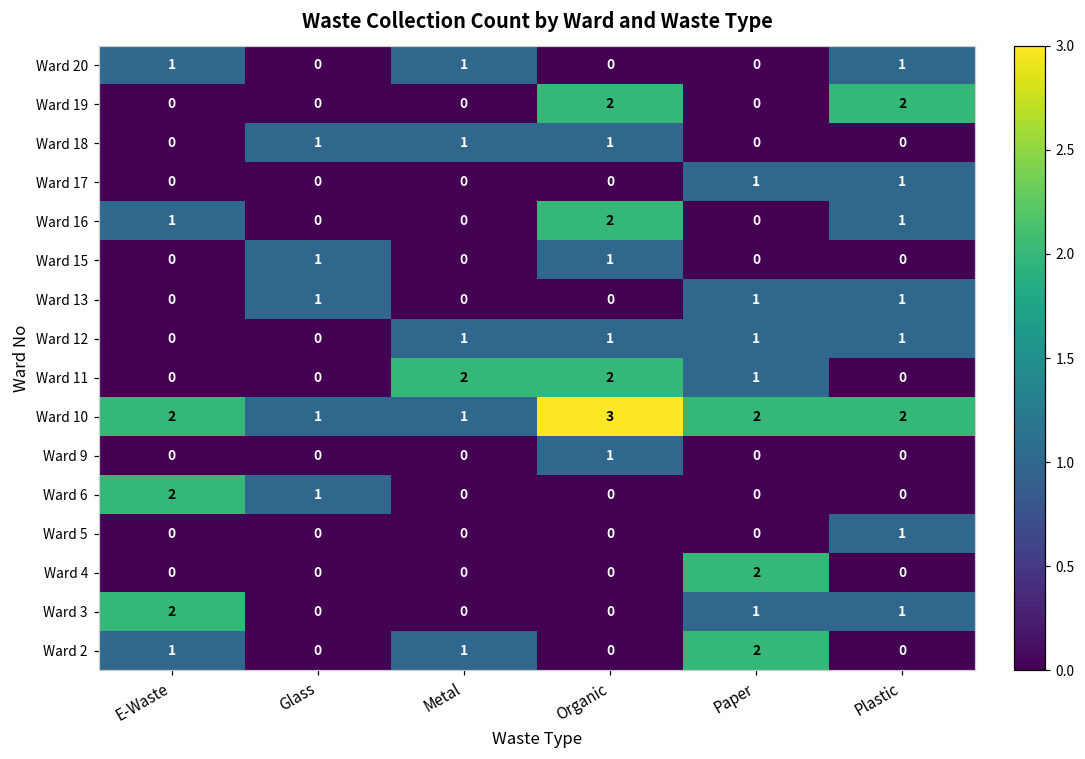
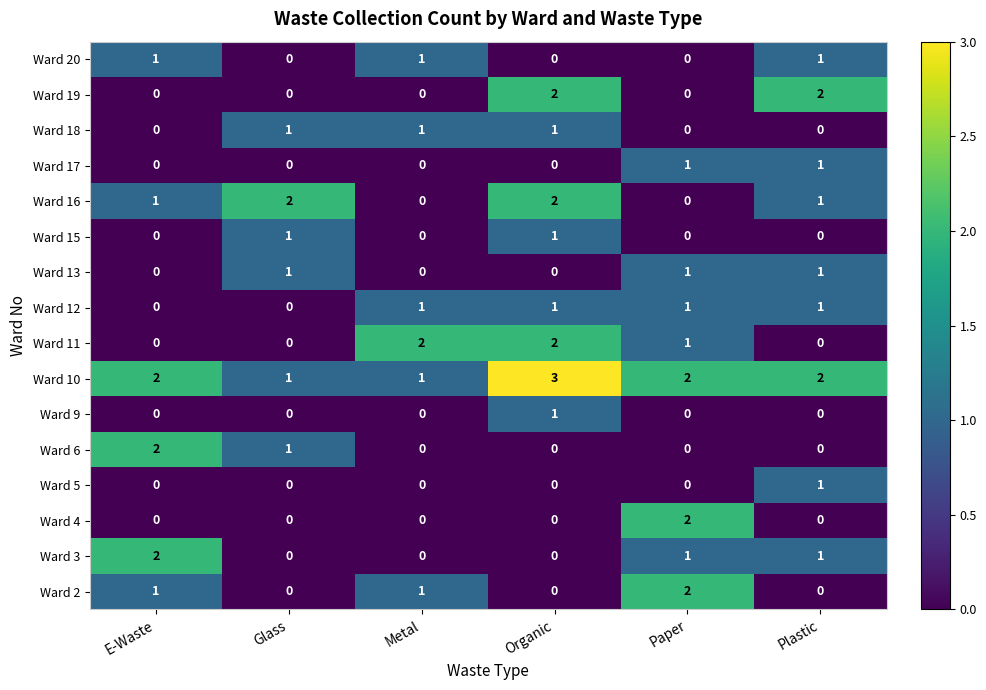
Ward 16, Glass: 0 -> 2
